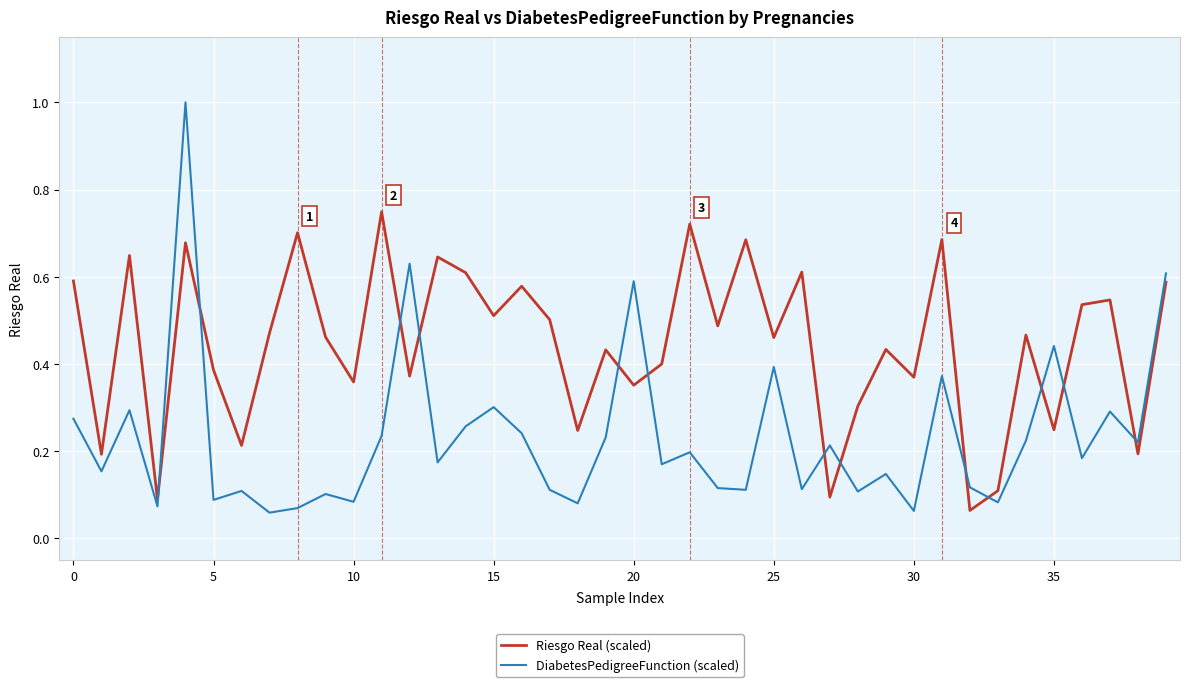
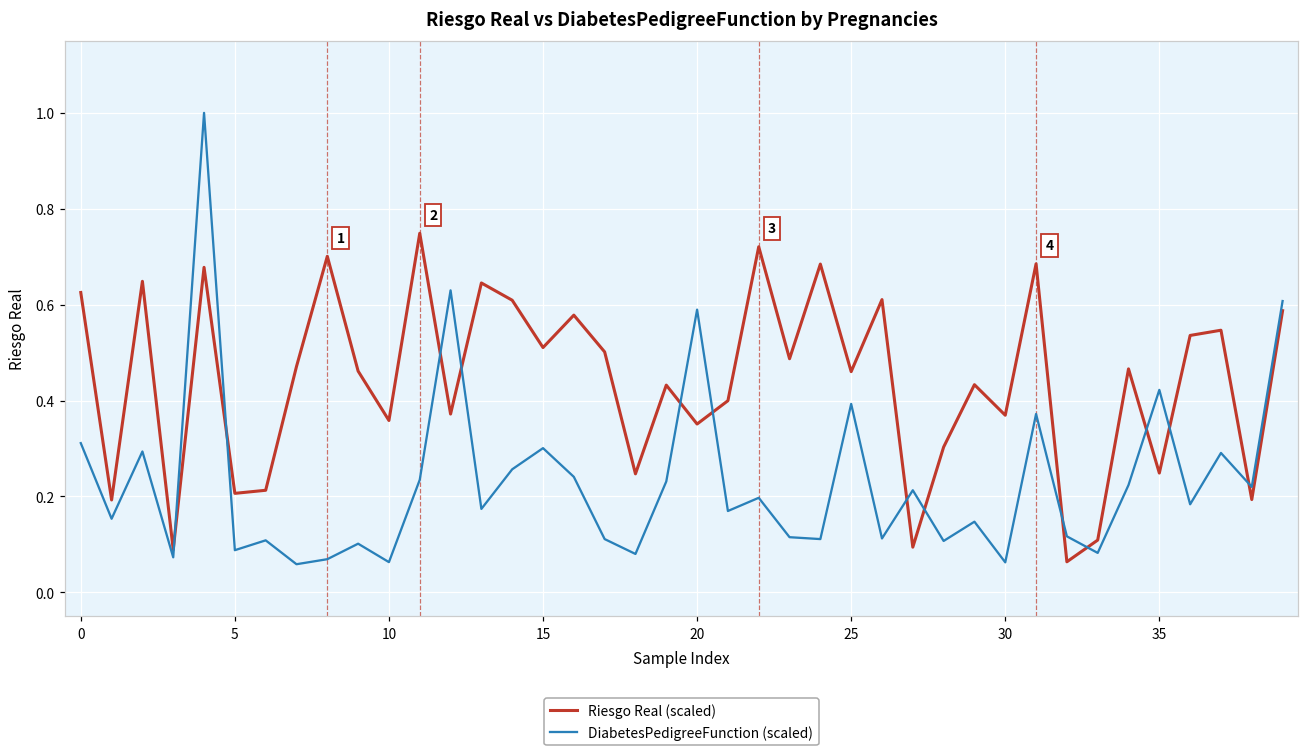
Riesgo Real (scaled), 0: 0.59 -> 0.63
DiabetesPedigreeFunction (scaled), 0: 0.27 -> 0.31
Riesgo Real (scaled), 5: 0.39 -> 0.21
DiabetesPedigreeFunction (scaled), 10: 0.08 -> 0.06
DiabetesPedigreeFunction (scaled), 35: 0.44 -> 0.42
